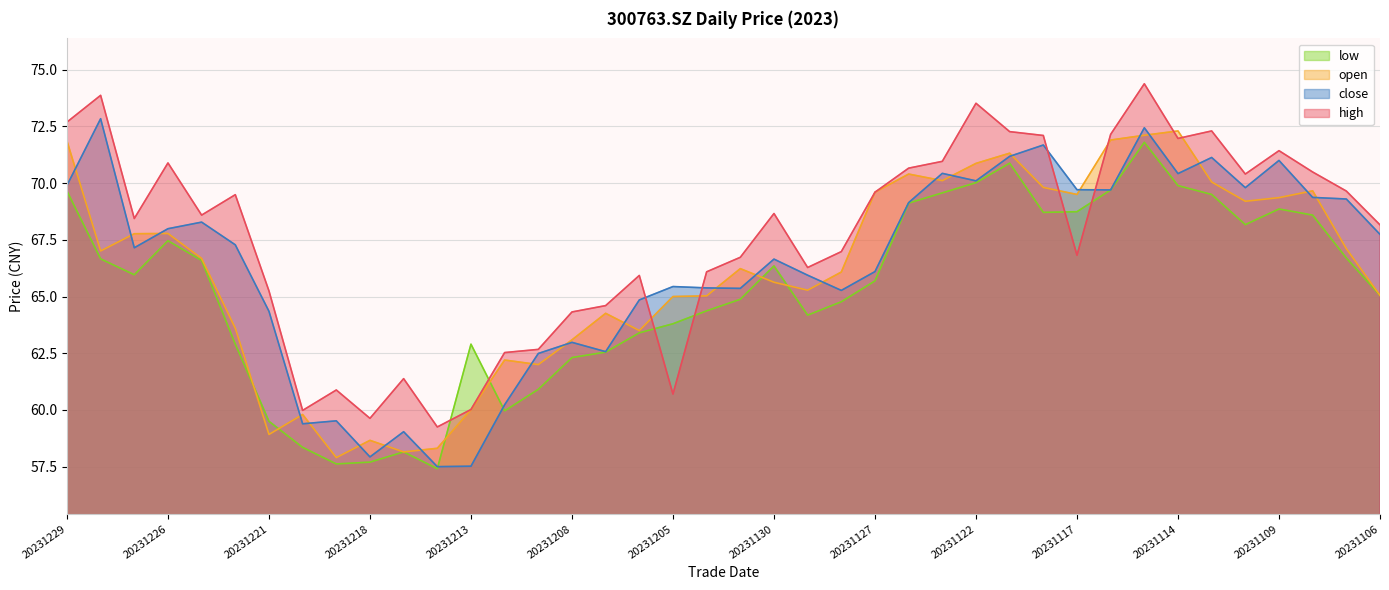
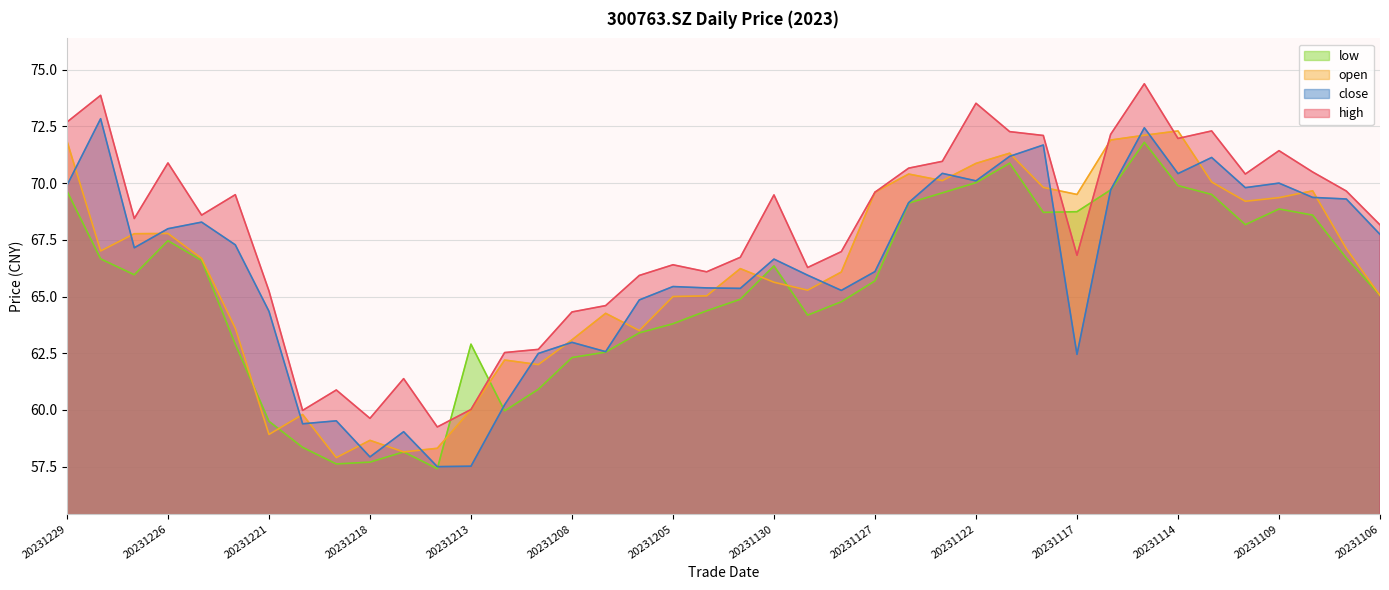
high, 20231205: 60.7 -> 66.4
high, 20231130: 68.7 -> 69.5
close, 20231117: 69.7 -> 62.5
close, 20231109: 71 -> 70
